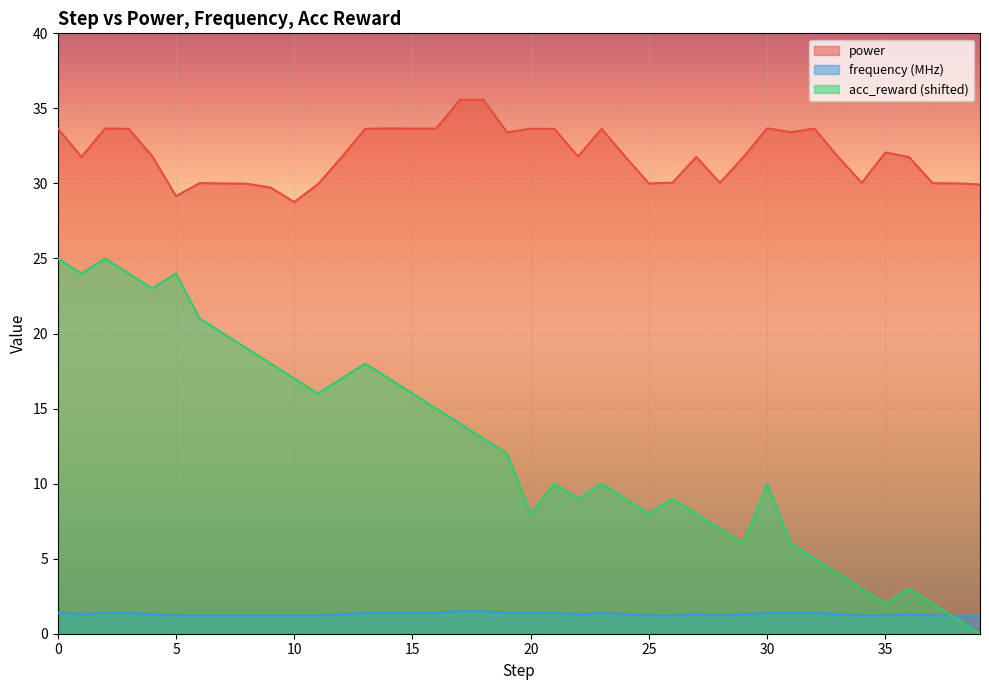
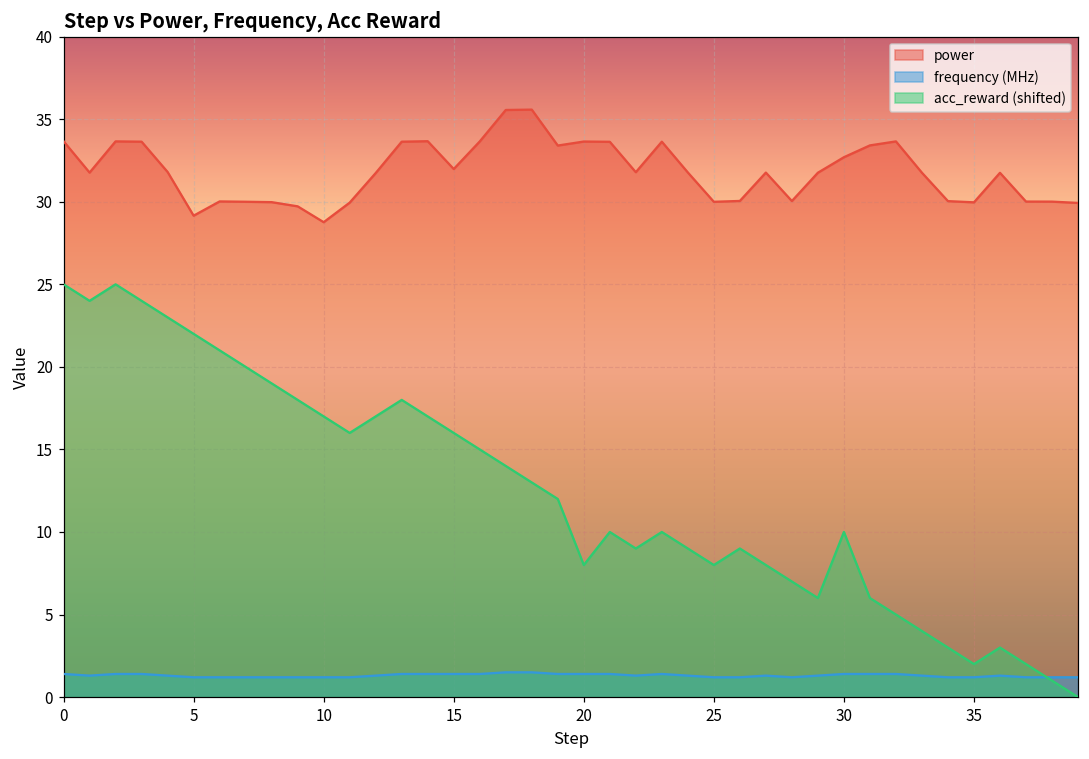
acc_reward (shifted), 5: 24.0 -> 22.0
power, 15: 33.7 -> 32.0
power, 30: 33.7 -> 32.7
power, 35: 32.1 -> 30.0
